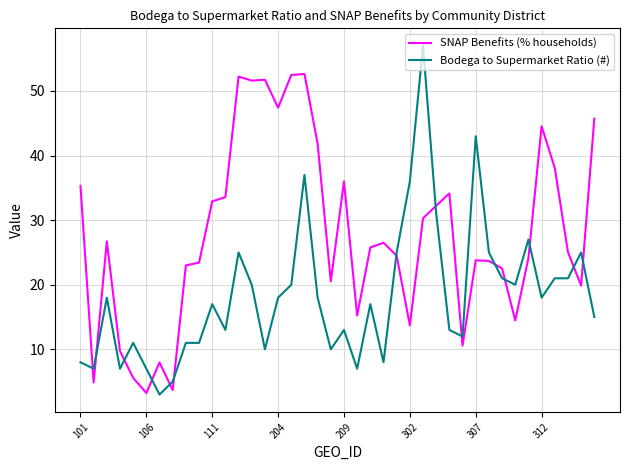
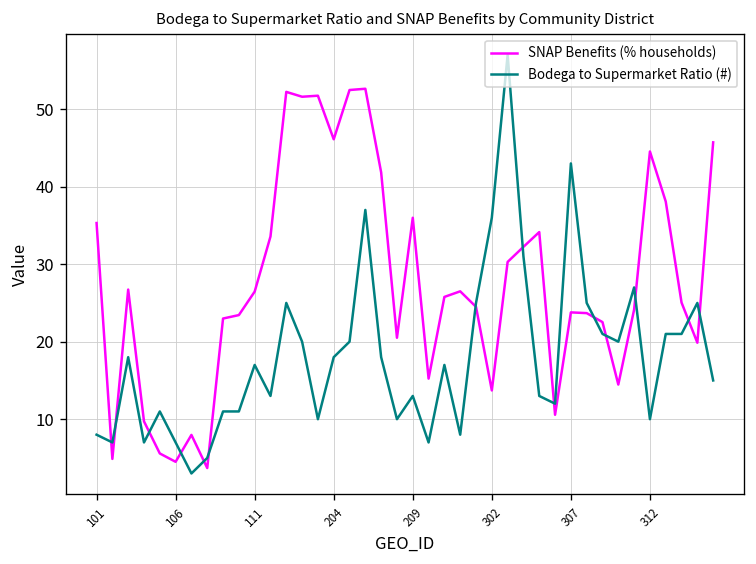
SNAP Benefits (% households), 106: 3 -> 5
SNAP Benefits (% households), 111: 33 -> 26
SNAP Benefits (% households), 204: 47 -> 46
Bodega to Supermarket Ratio (#), 312: 18 -> 10
